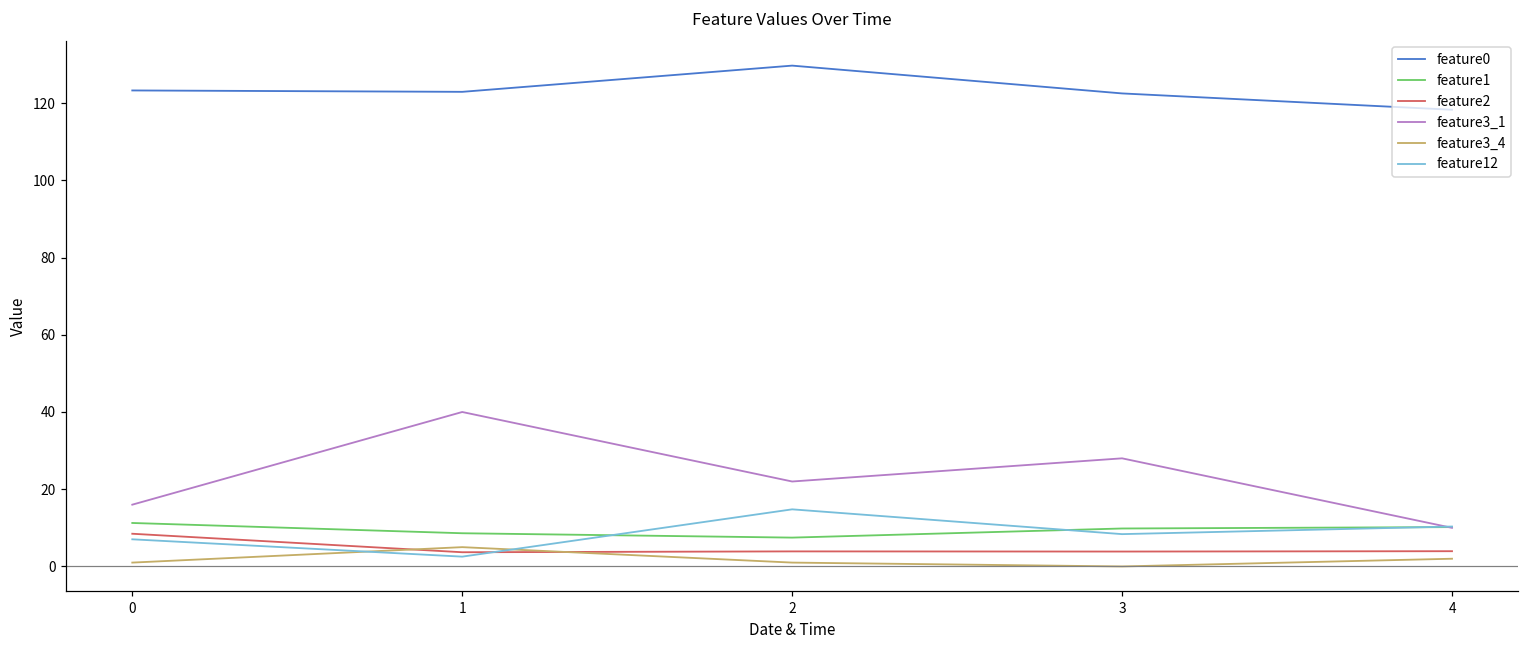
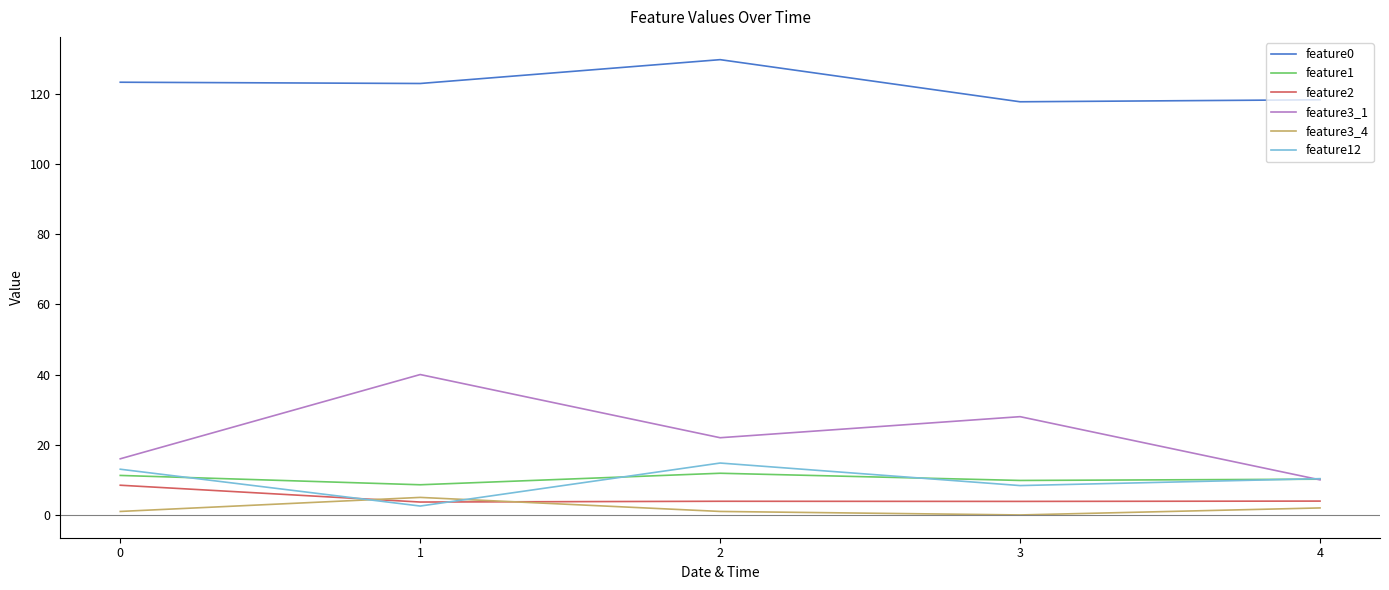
feature12, 0: 7 -> 13
feature1, 2: 7 -> 12
feature0, 3: 123 -> 118
